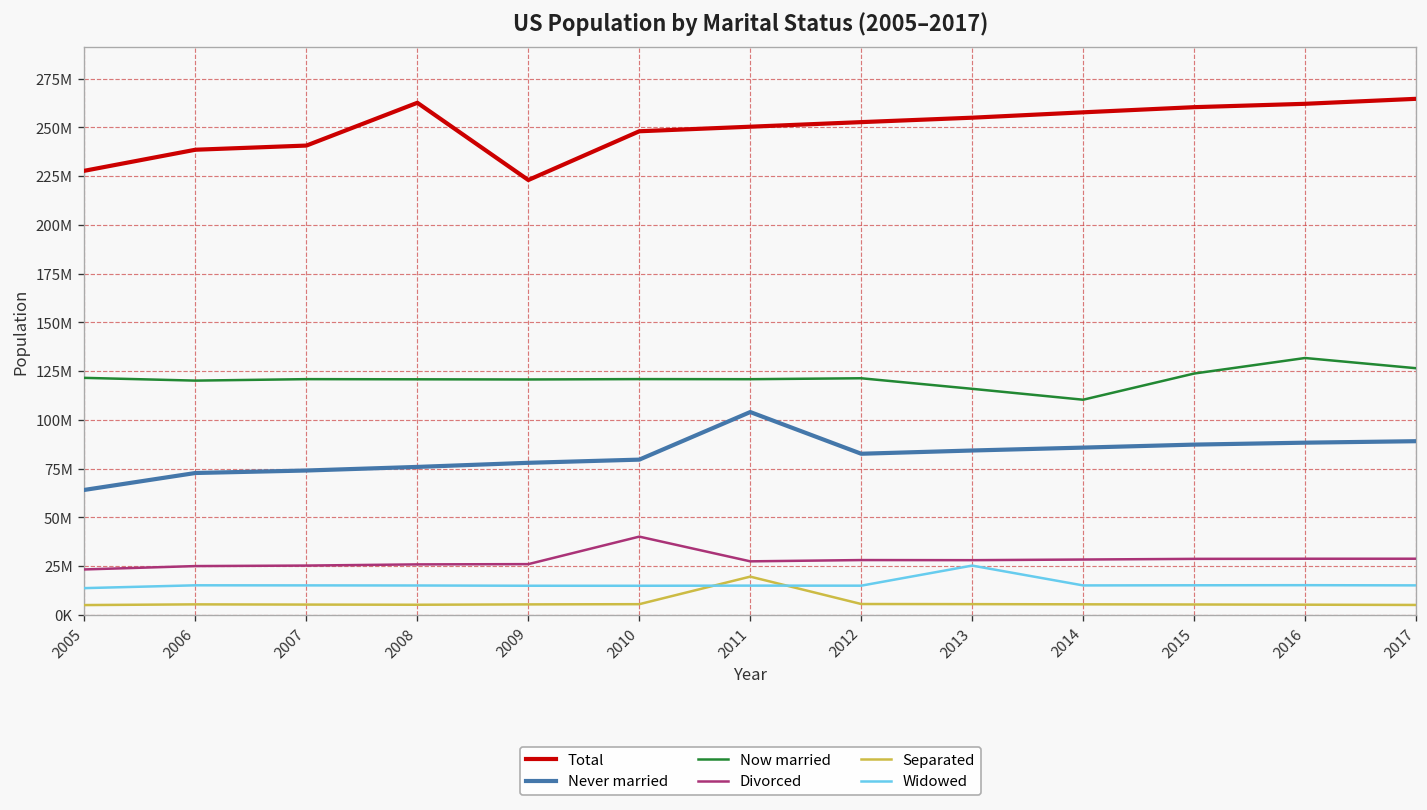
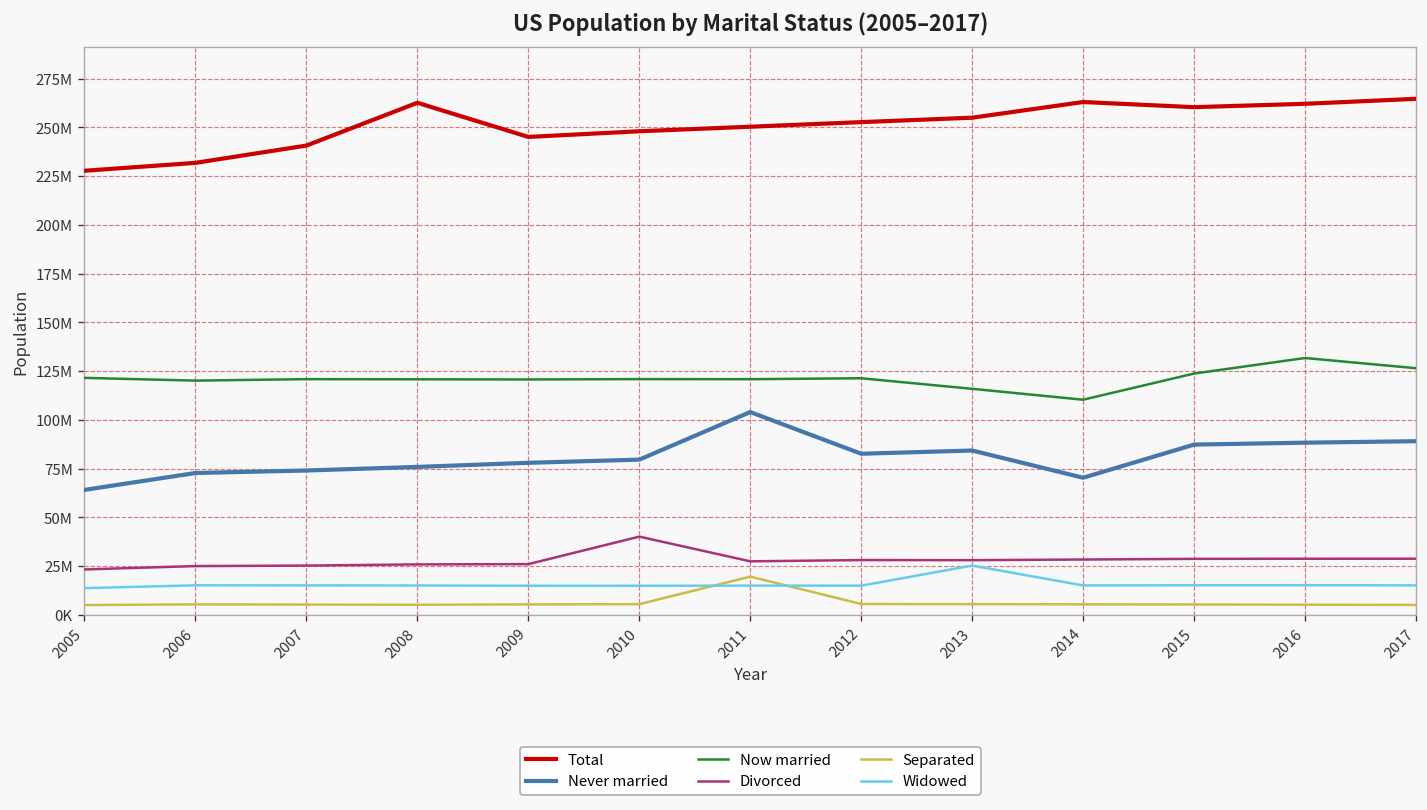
Total, 2006: 239000000 -> 232000000
Total, 2009: 223000000 -> 245000000
Total, 2014: 258000000 -> 263000000
Never married, 2014: 86000000 -> 70000000
